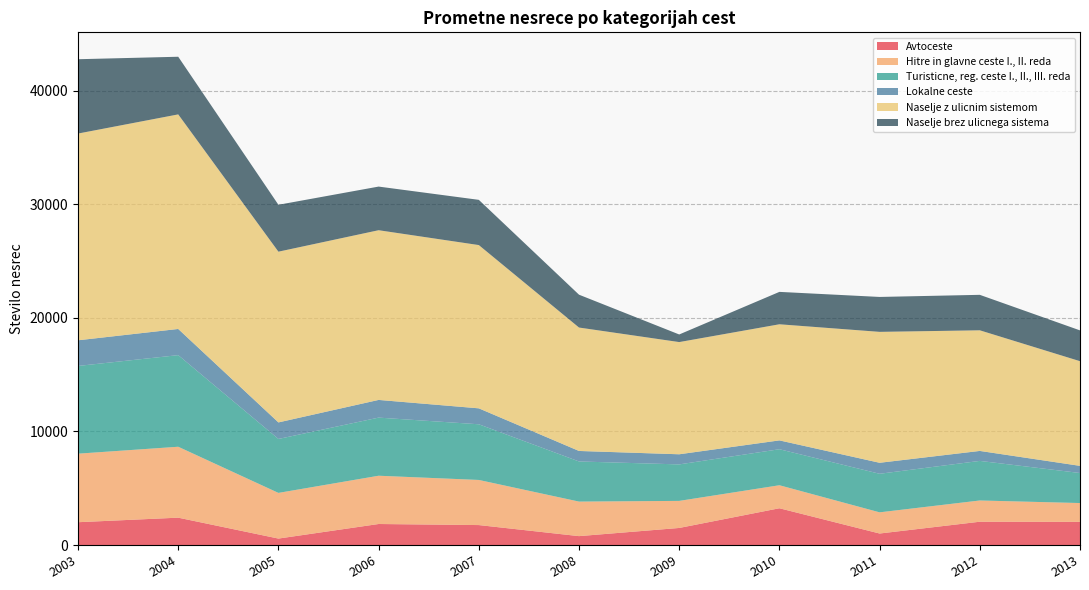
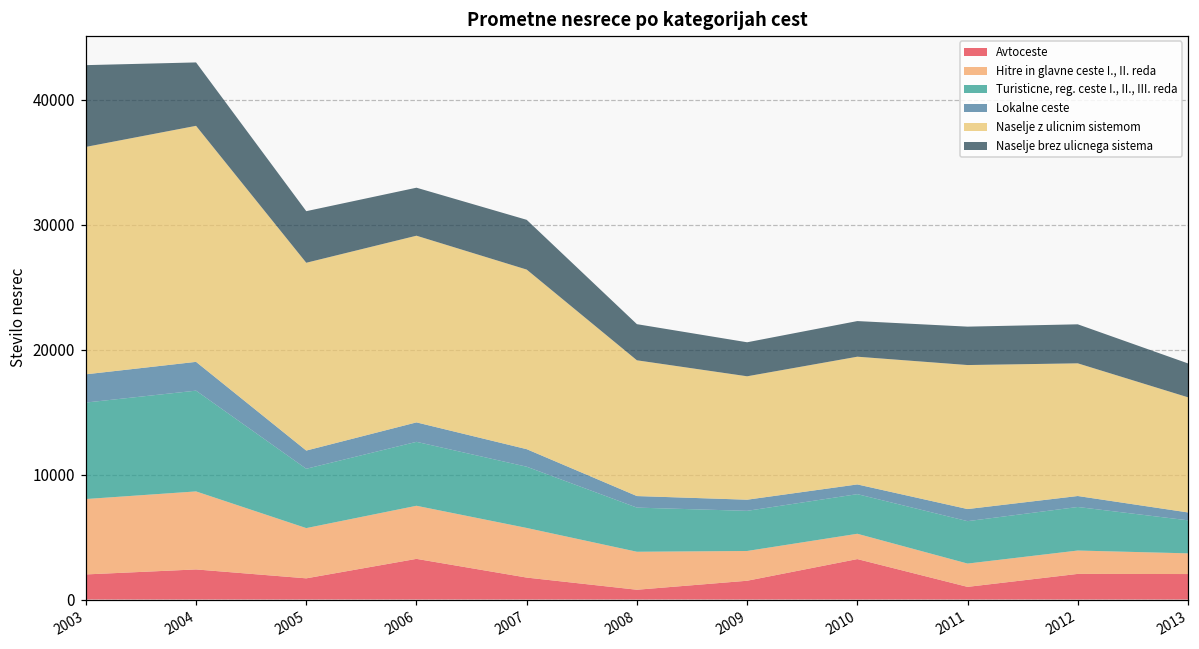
Avtoceste, 2005: 600 -> 1700
Avtoceste, 2006: 1900 -> 3300
Naselje brez ulicnega sistema, 2009: 700 -> 2700
